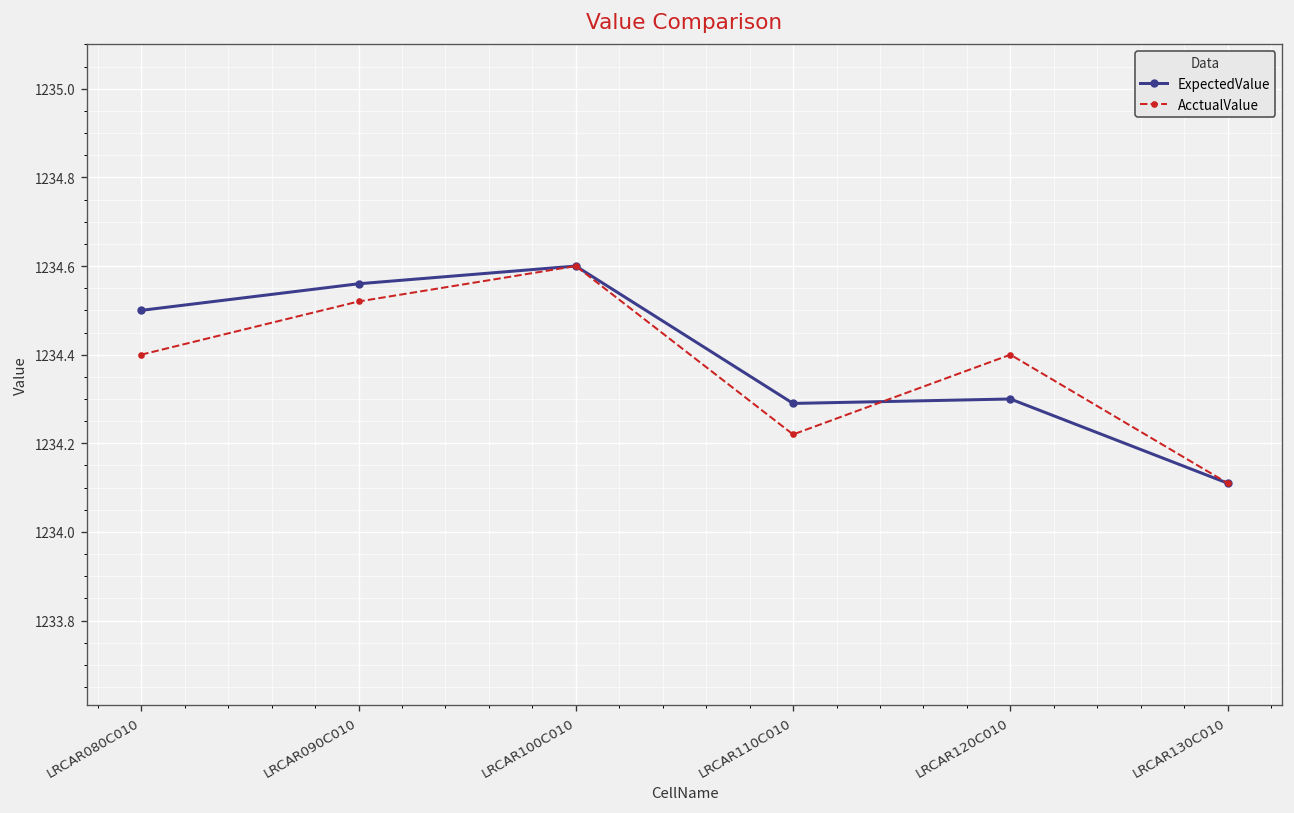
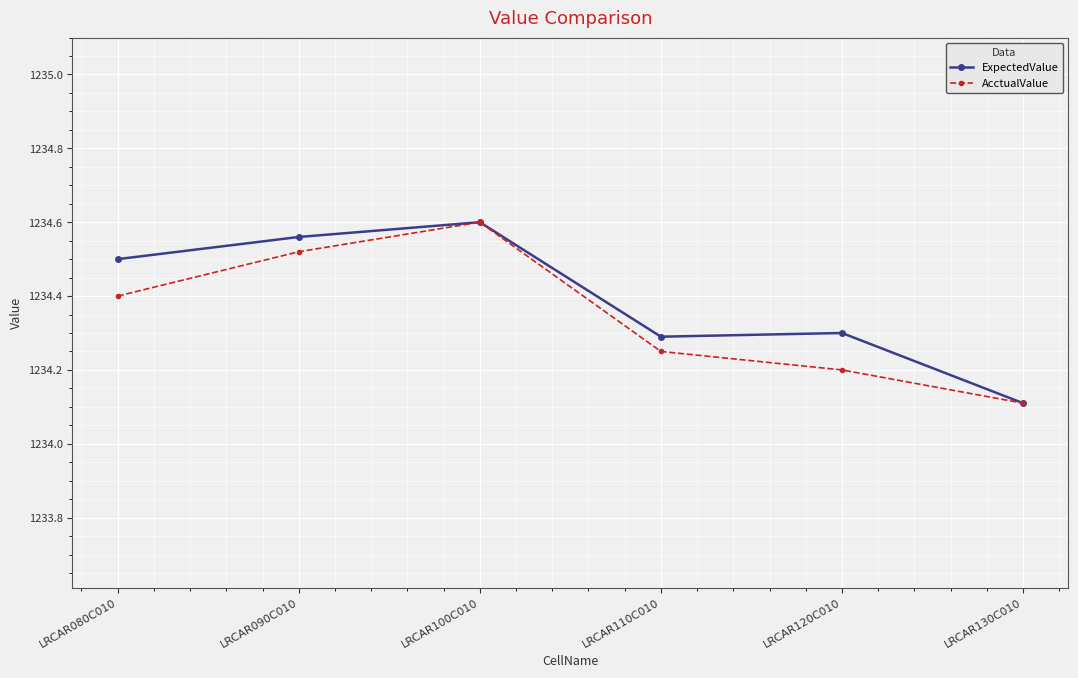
AcctualValue, LRCAR110C010: 1234.22 -> 1234.25
AcctualValue, LRCAR120C010: 1234.4 -> 1234.2
